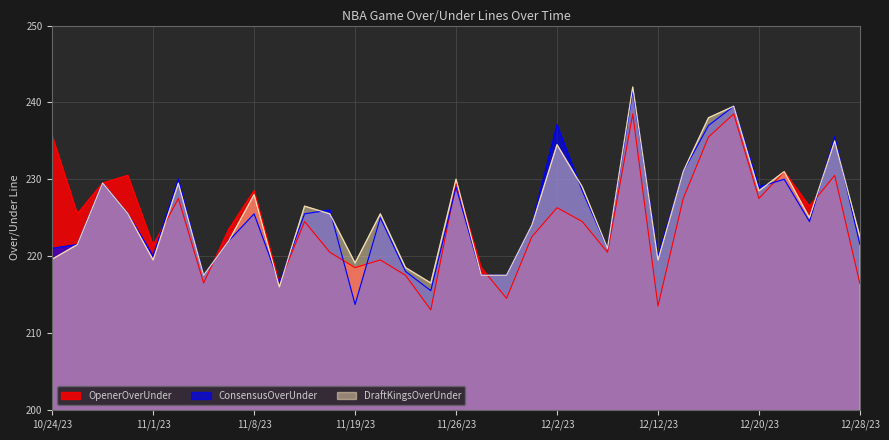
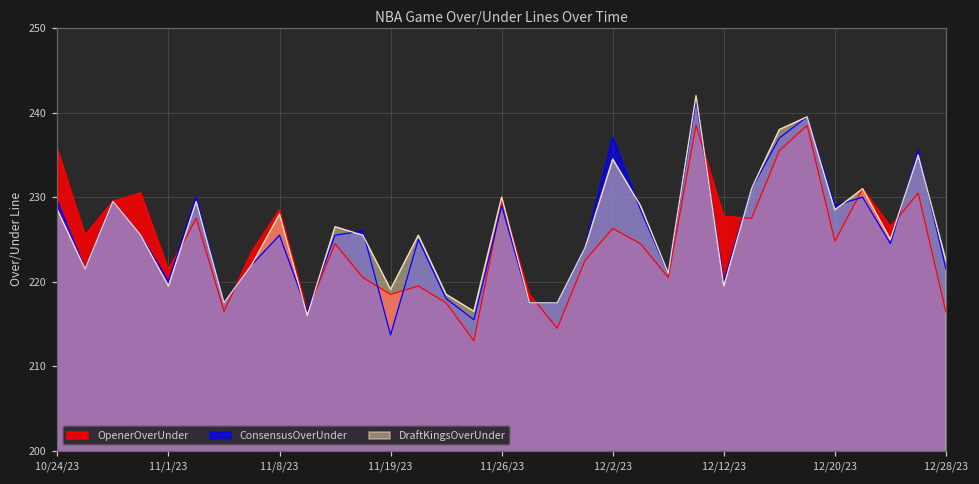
ConsensusOverUnder, 10/24/23: 221 -> 230
DraftKingsOverUnder, 10/24/23: 220 -> 229
OpenerOverUnder, 12/12/23: 214 -> 228
OpenerOverUnder, 12/20/23: 228 -> 225
